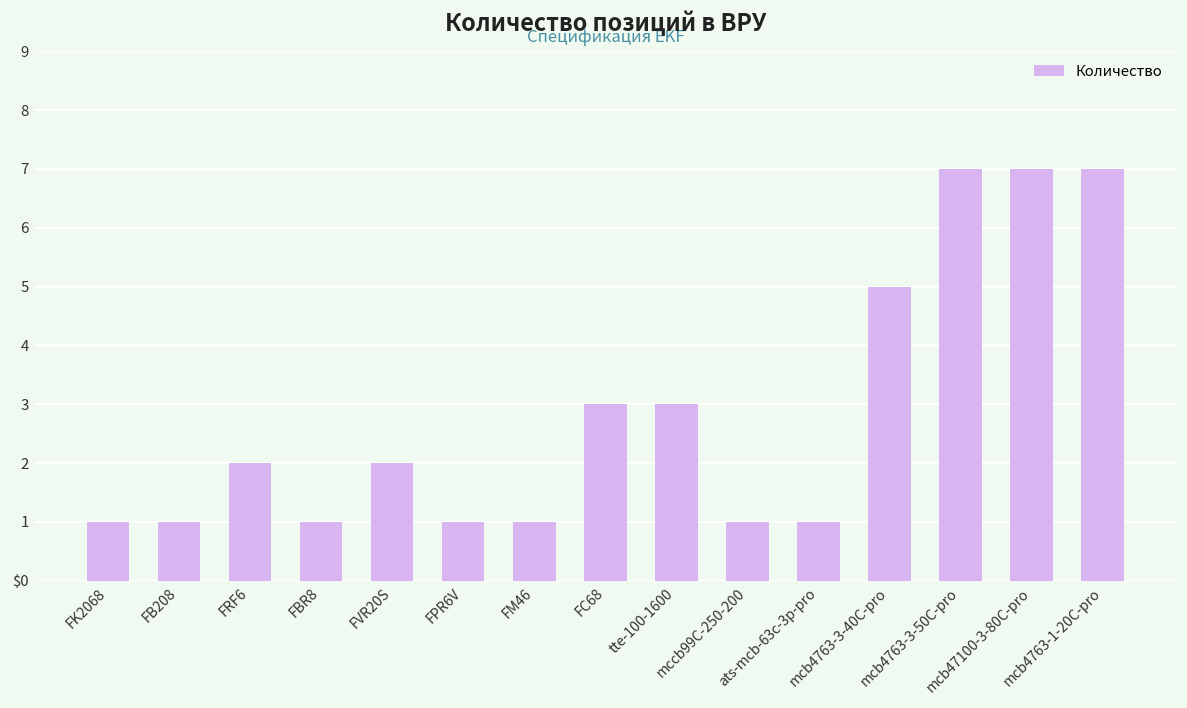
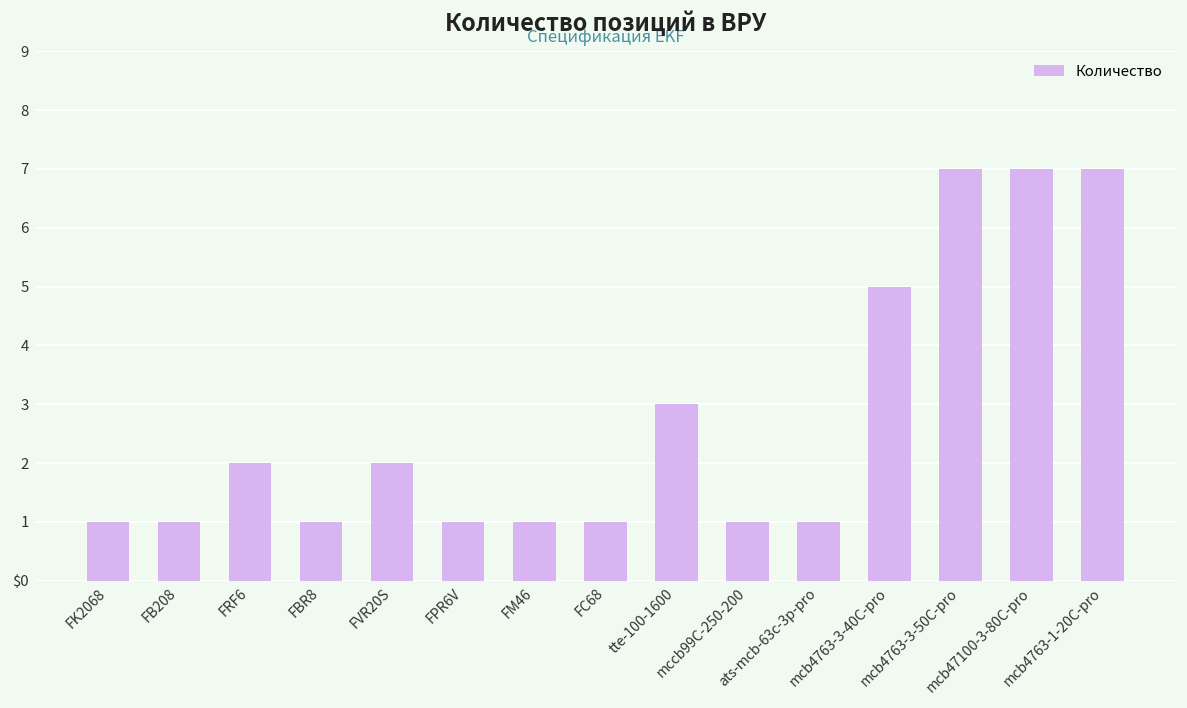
FC68: 3 -> 1
